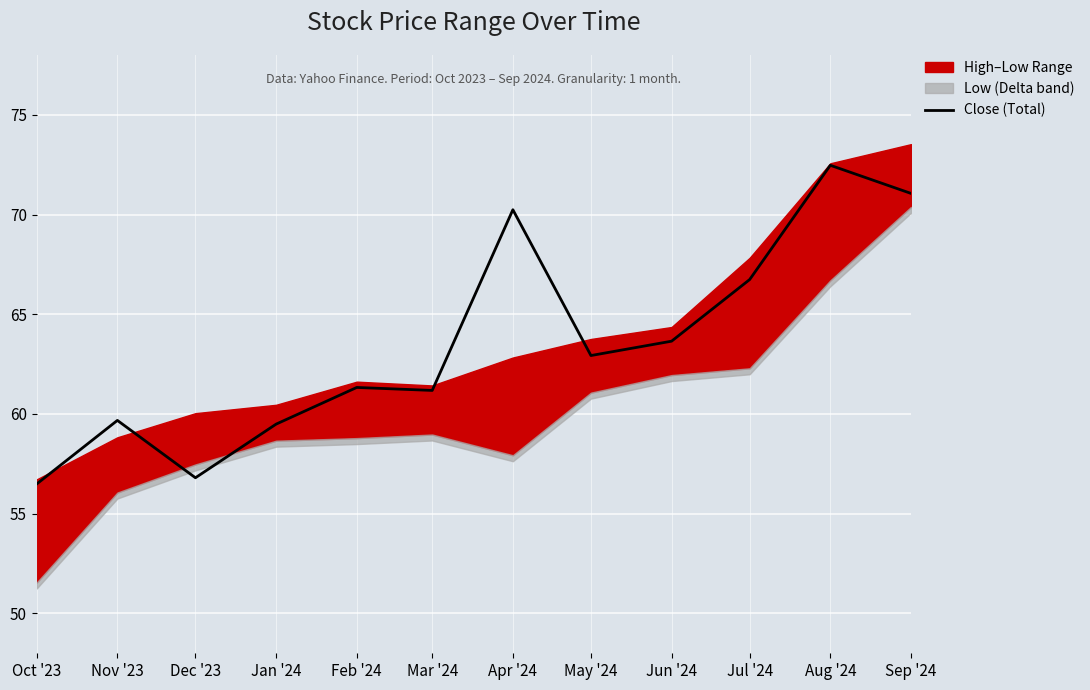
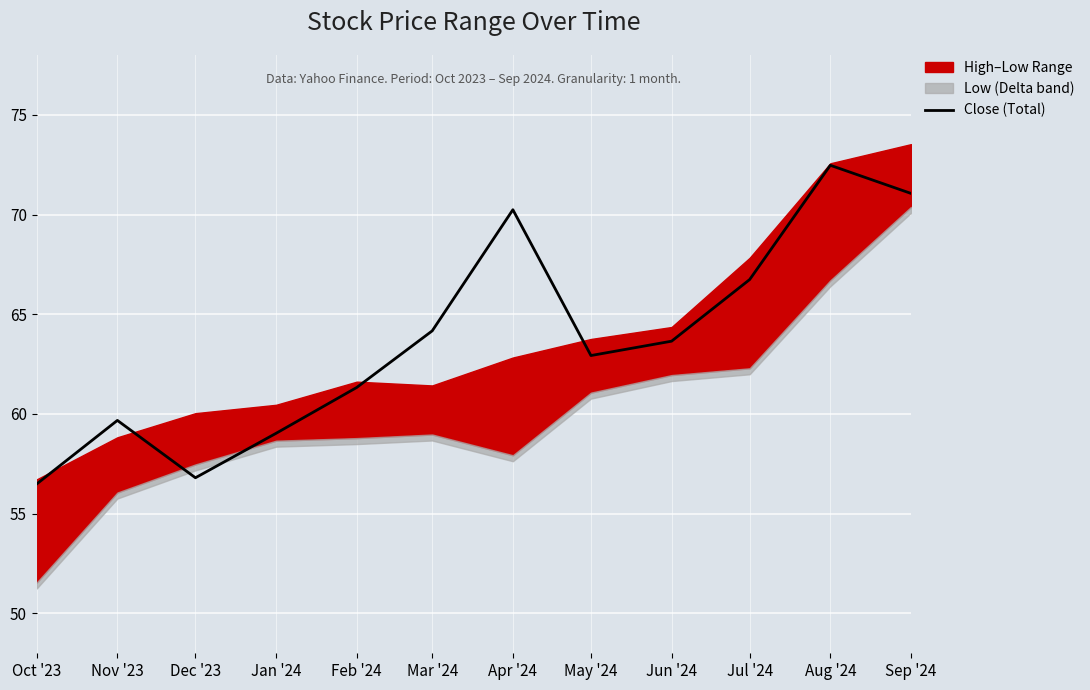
Close (Total), Jan '24: 59.5 -> 59.0
Close (Total), Mar '24: 61.2 -> 64.2
